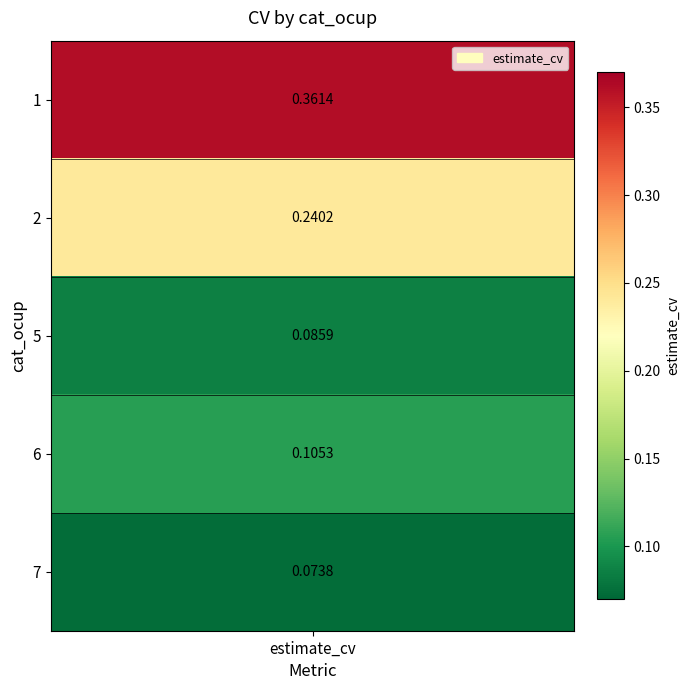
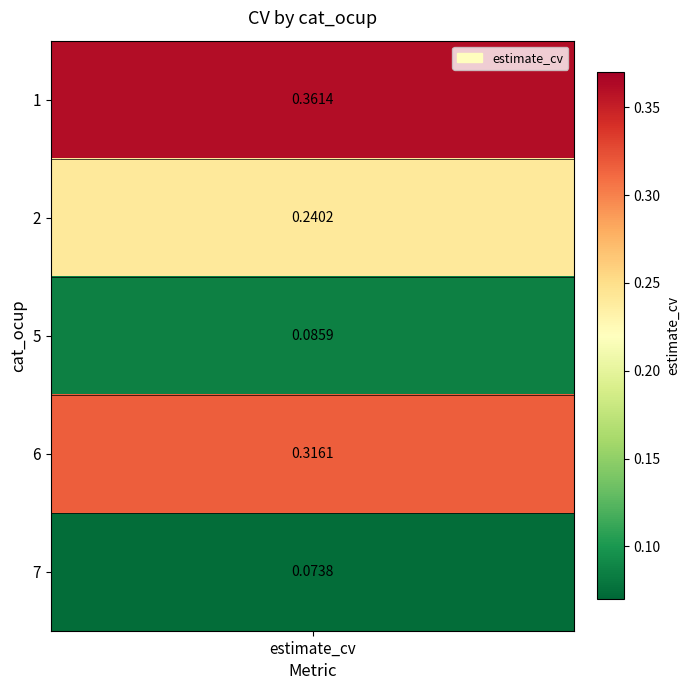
6, estimate_cv: 0.1053 -> 0.3161
